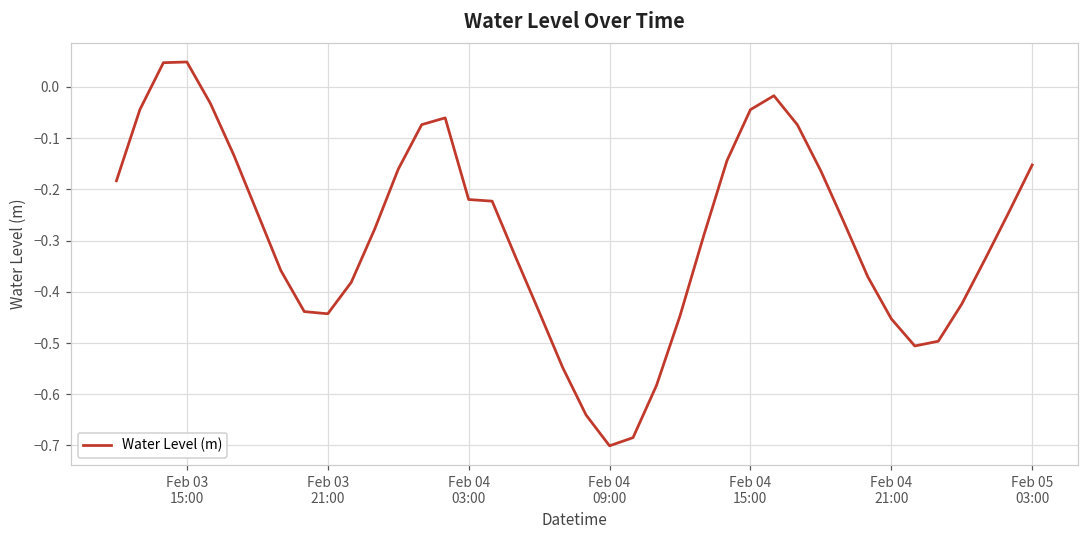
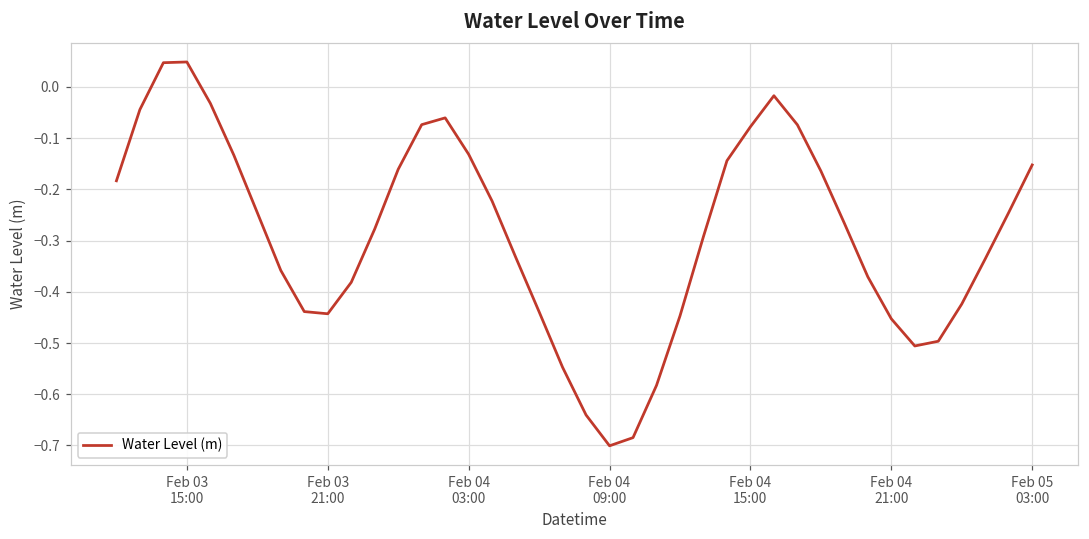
Feb 04 03:00: -0.22 -> -0.13
Feb 04 15:00: -0.04 -> -0.08
